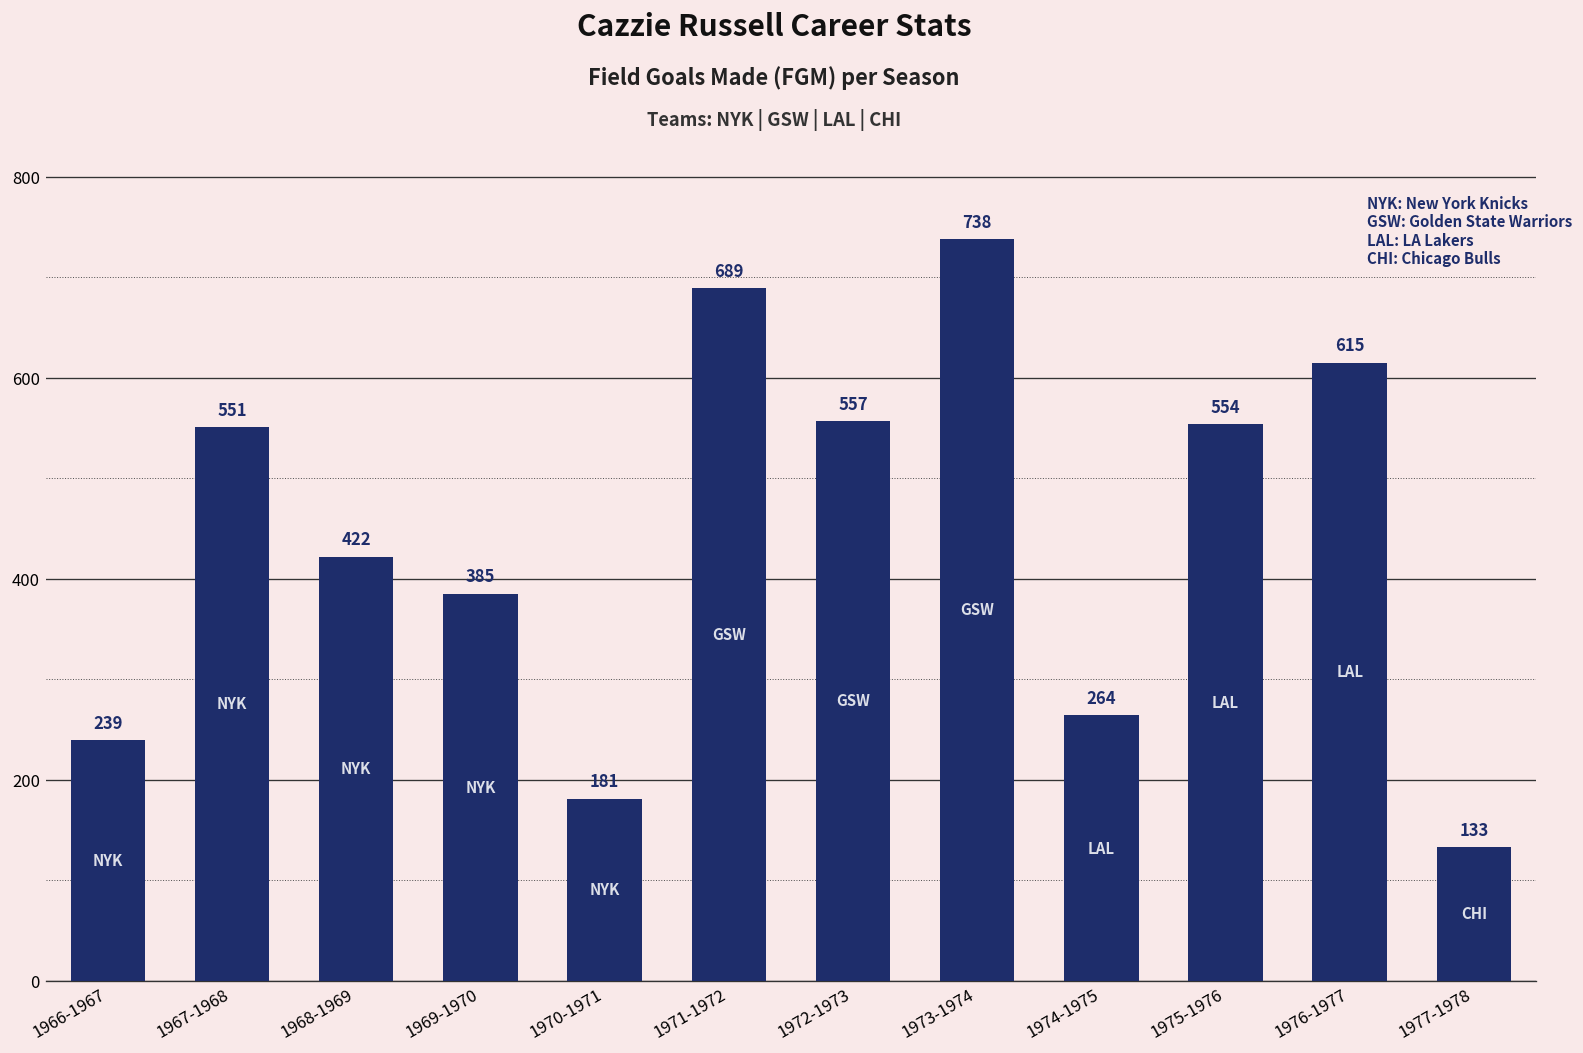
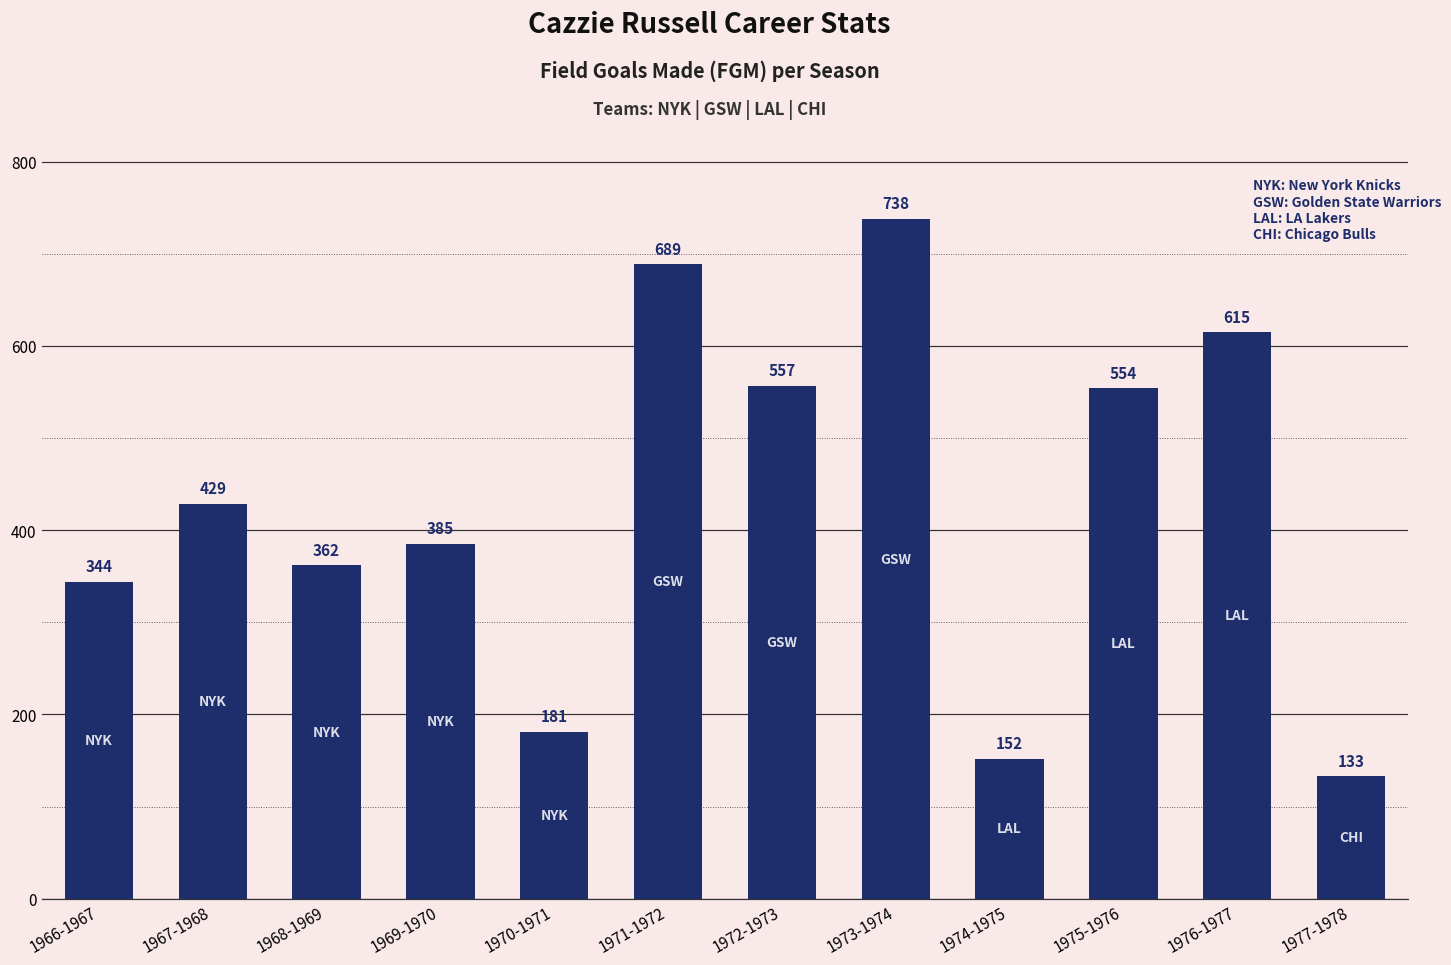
1966-1967: 239 -> 344
1967-1968: 551 -> 429
1968-1969: 422 -> 362
1974-1975: 264 -> 152
